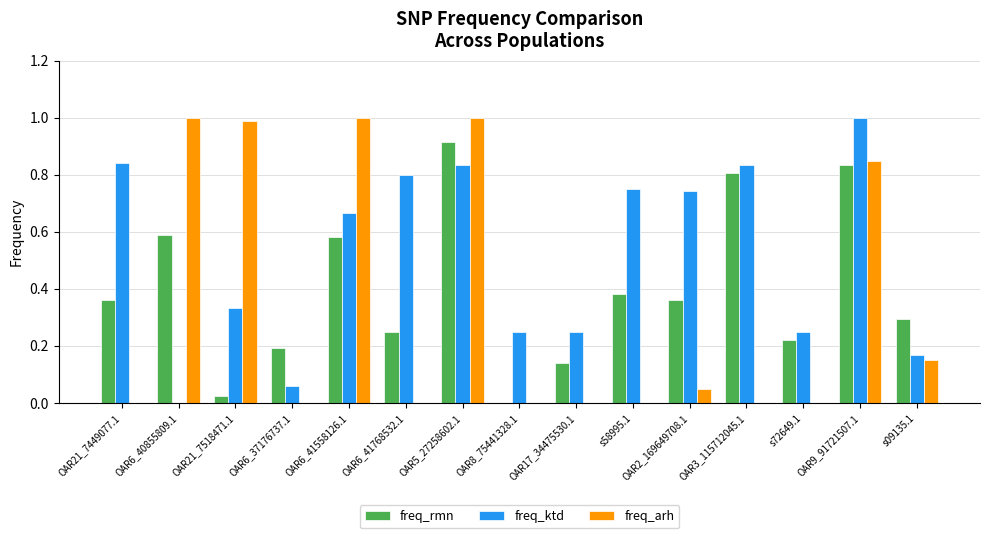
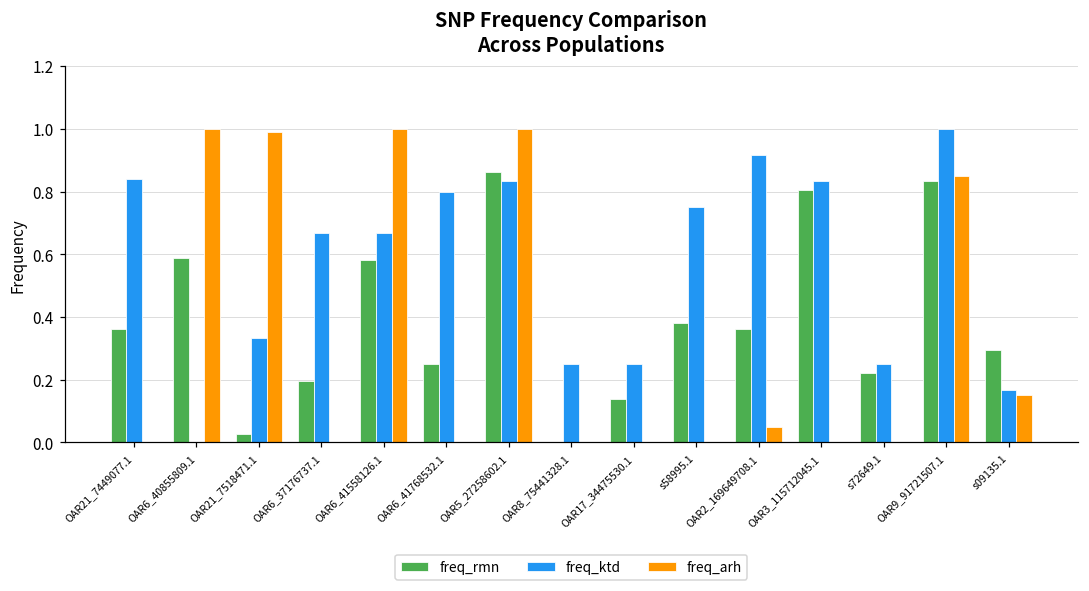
freq_ktd, OAR6_37176737.1: 0.06 -> 0.67
freq_rmn, OAR5_27258602.1: 0.92 -> 0.86
freq_ktd, OAR2_169649708.1: 0.74 -> 0.92
